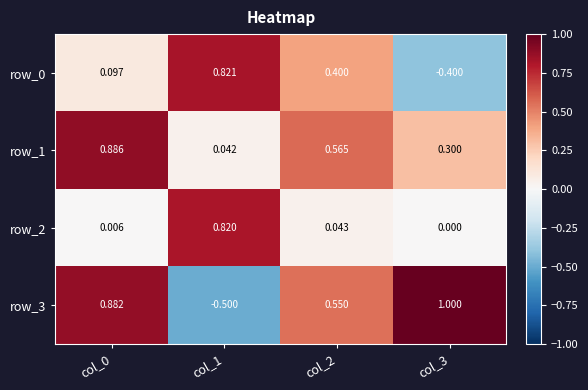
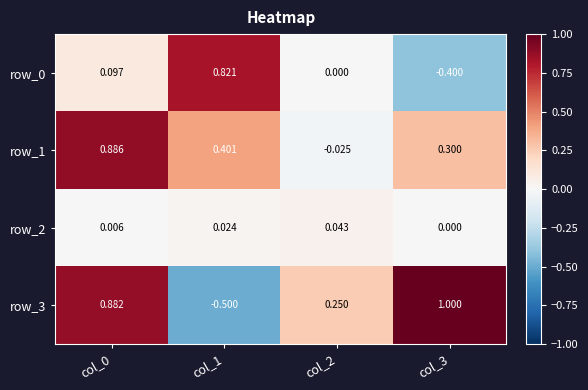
row_0, col_2: 0.400 -> 0.000
row_1, col_1: 0.042 -> 0.401
row_1, col_2: 0.565 -> -0.025
row_2, col_1: 0.820 -> 0.024
row_3, col_2: 0.550 -> 0.250
